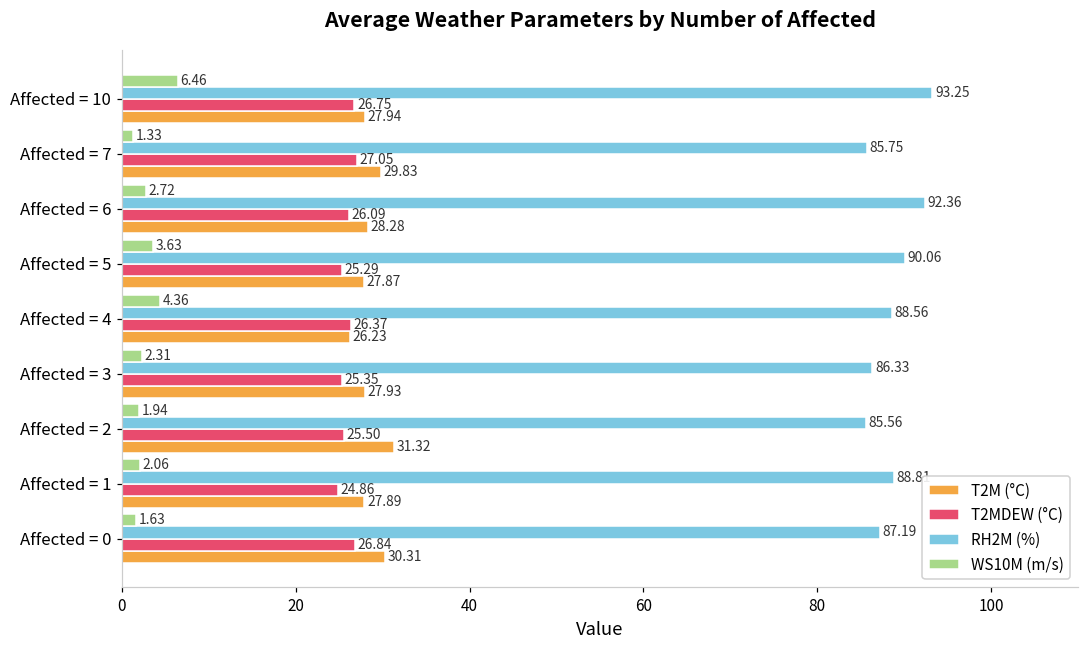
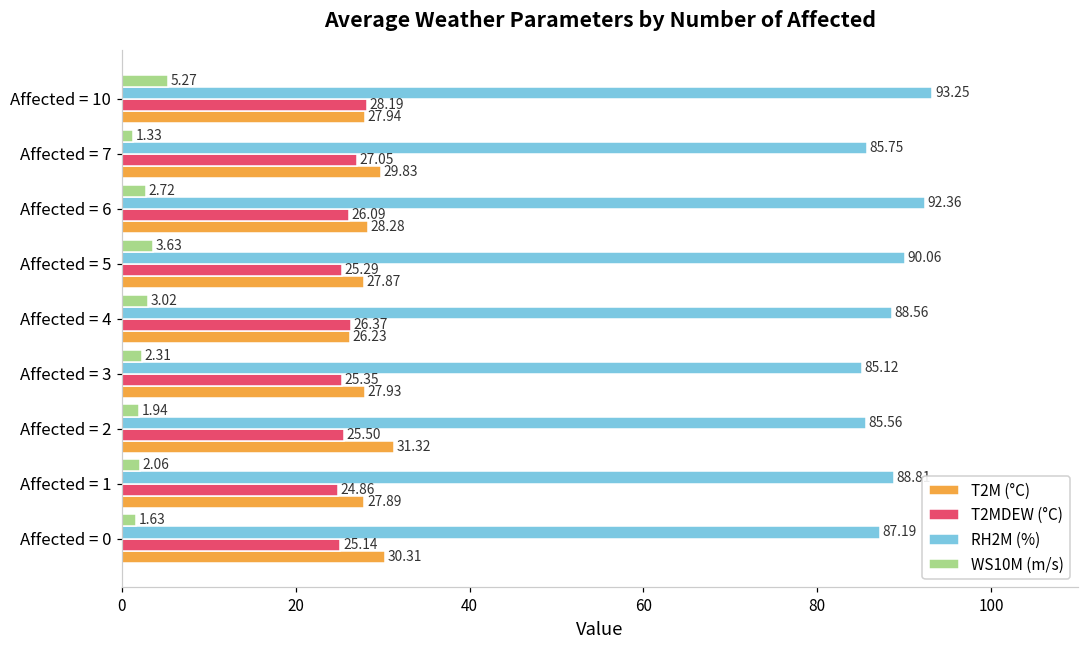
WS10M (m/s), Affected = 10: 6.46 -> 5.27
T2MDEW (°C), Affected = 10: 26.75 -> 28.19
WS10M (m/s), Affected = 4: 4.36 -> 3.02
RH2M (%), Affected = 3: 86.33 -> 85.12
T2MDEW (°C), Affected = 0: 26.84 -> 25.14
